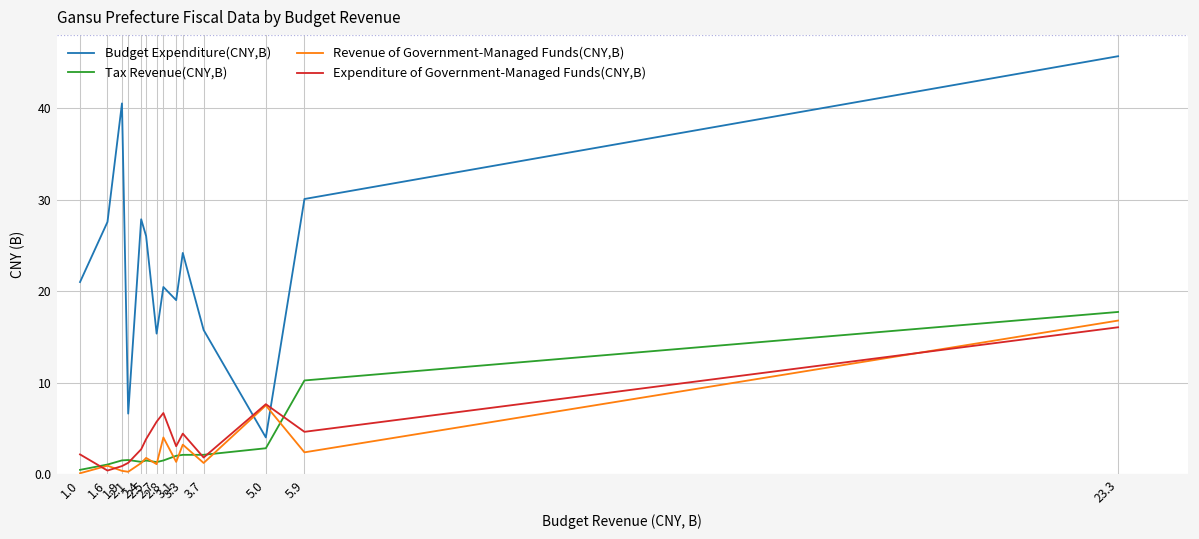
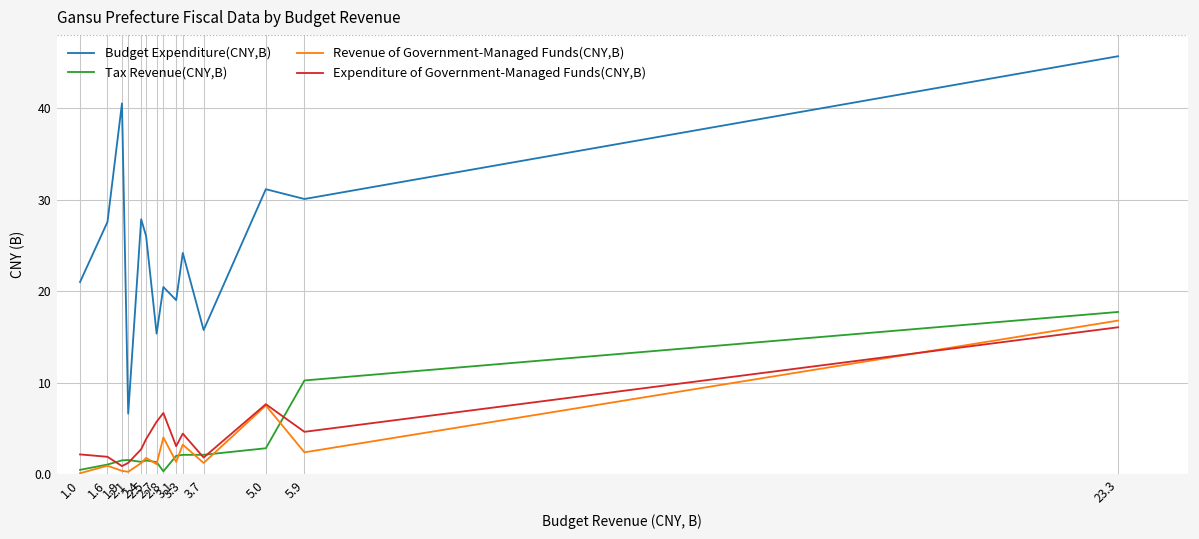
Expenditure of Government-Managed Funds(CNY,B), 1.6: 0 -> 2
Tax Revenue(CNY,B), 2.8: 2 -> 0
Budget Expenditure(CNY,B), 5.0: 4 -> 31
